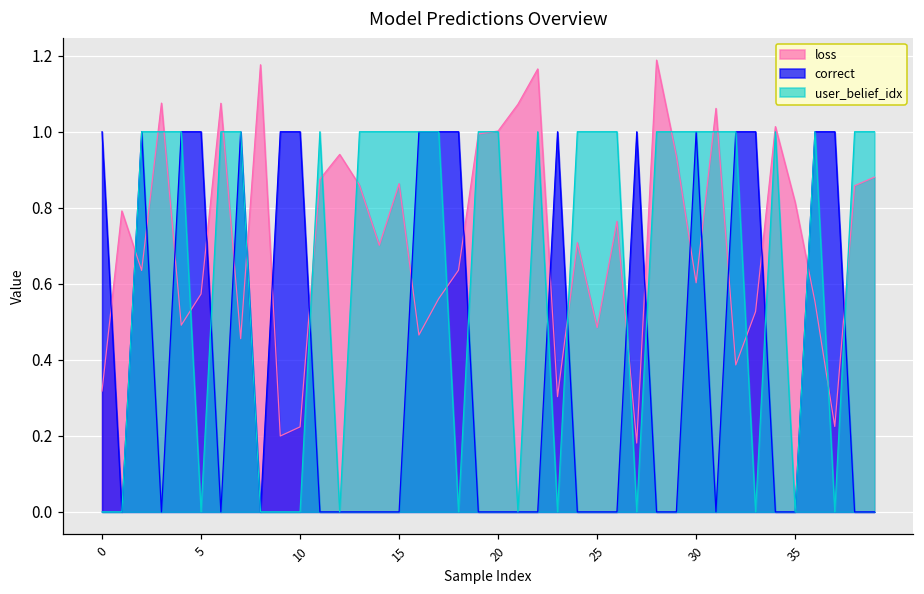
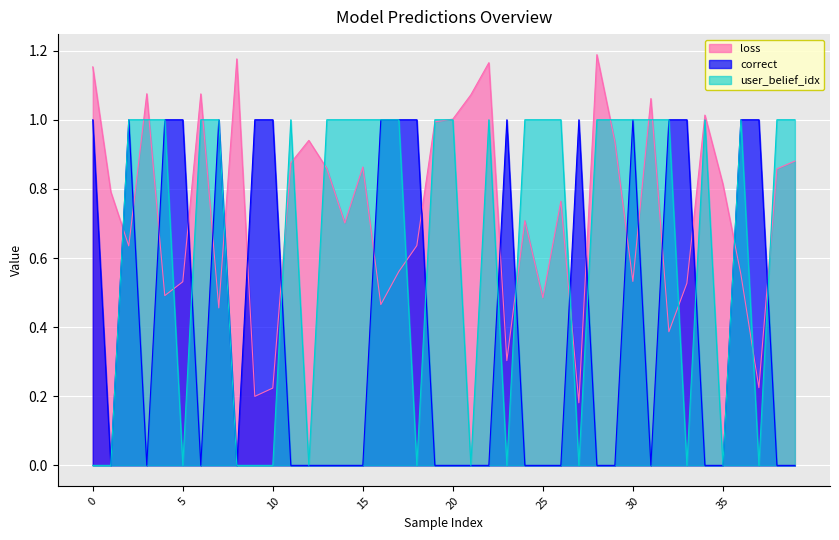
loss, 0: 0.32 -> 1.15
loss, 5: 0.57 -> 0.53
loss, 30: 0.60 -> 0.53
